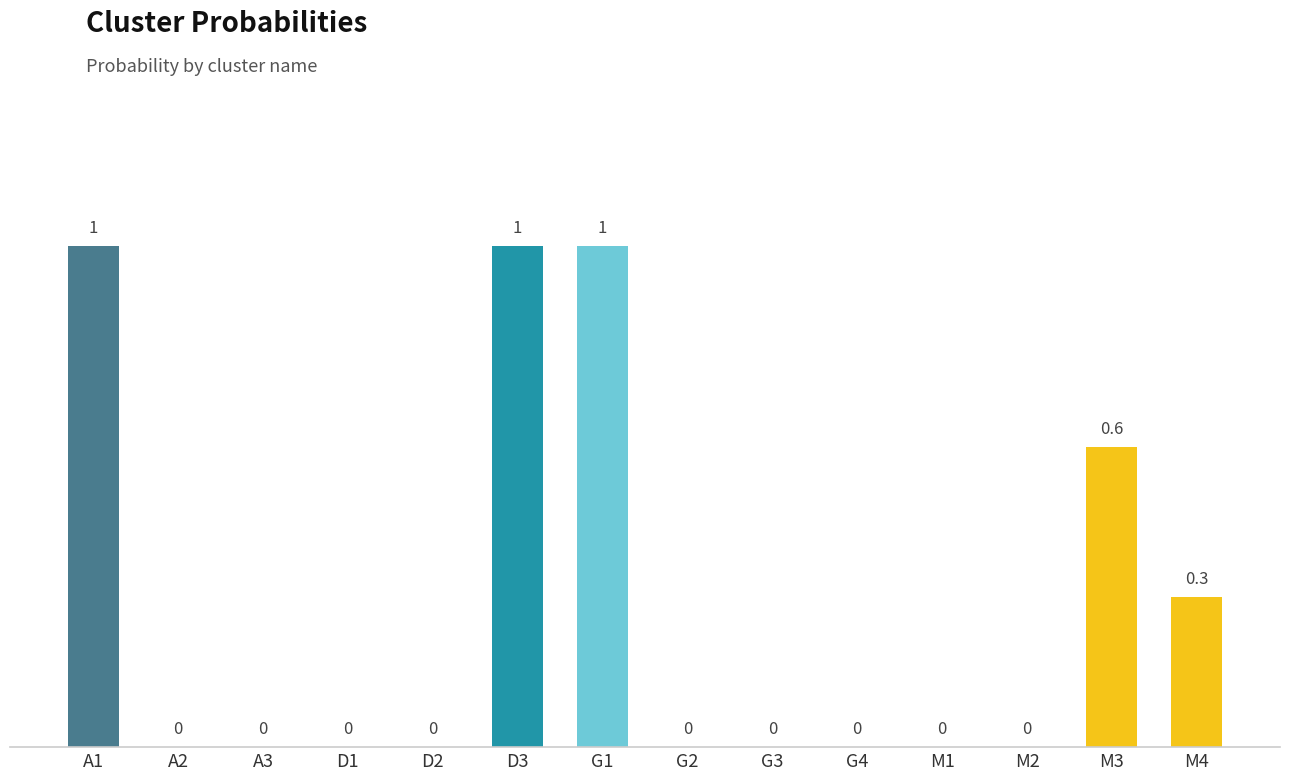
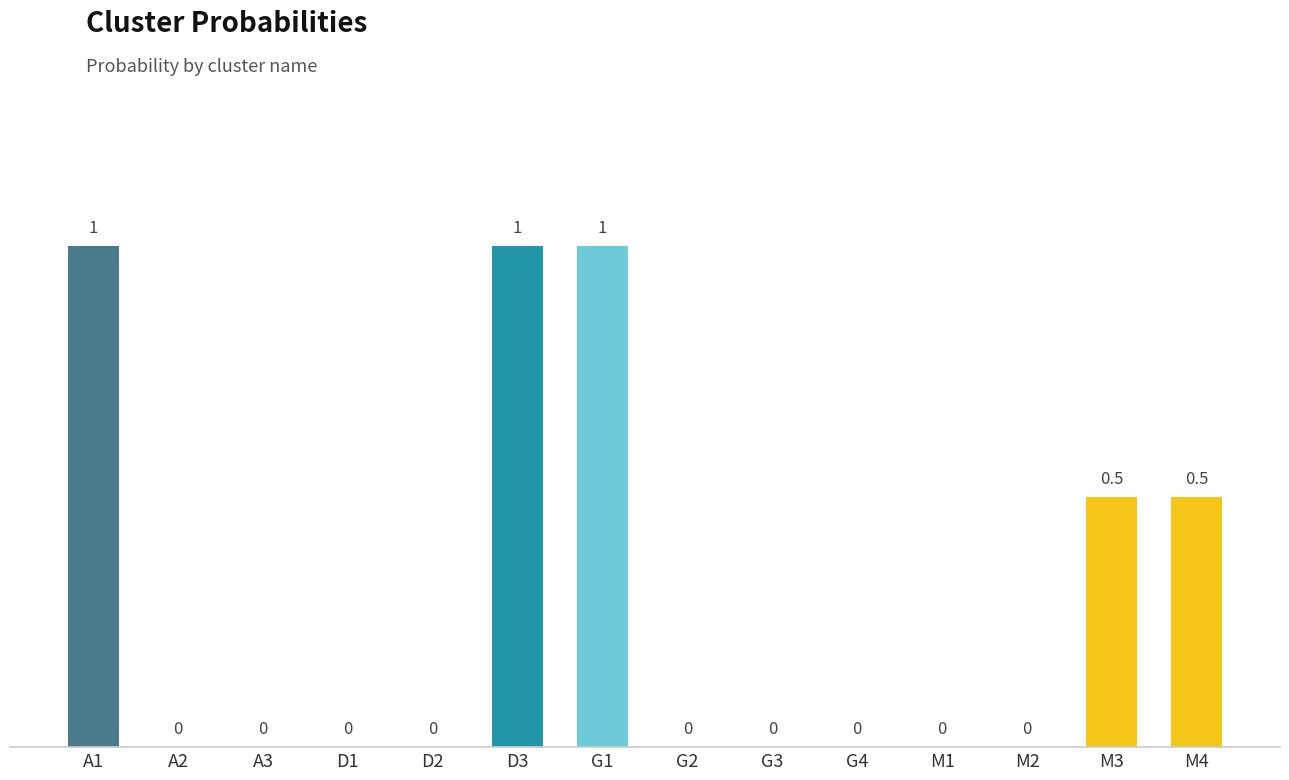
M3: 0.6 -> 0.5
M4: 0.3 -> 0.5
